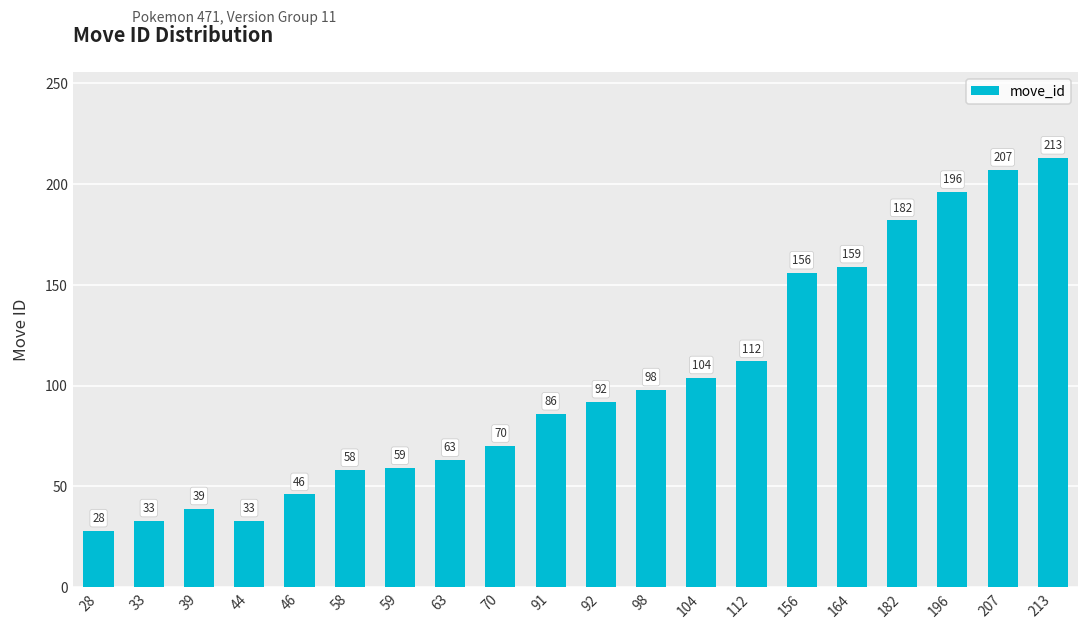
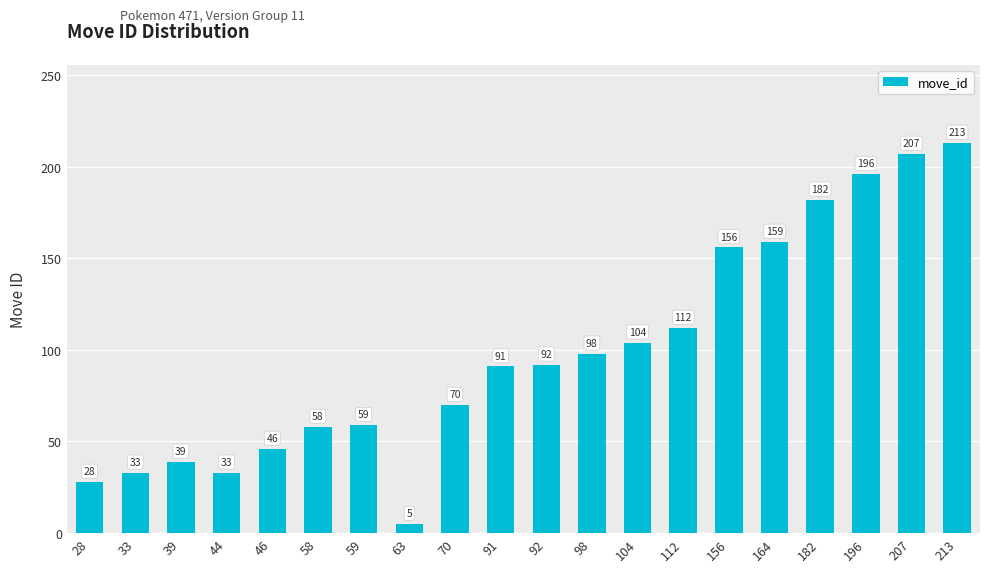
63: 63 -> 5
91: 86 -> 91
